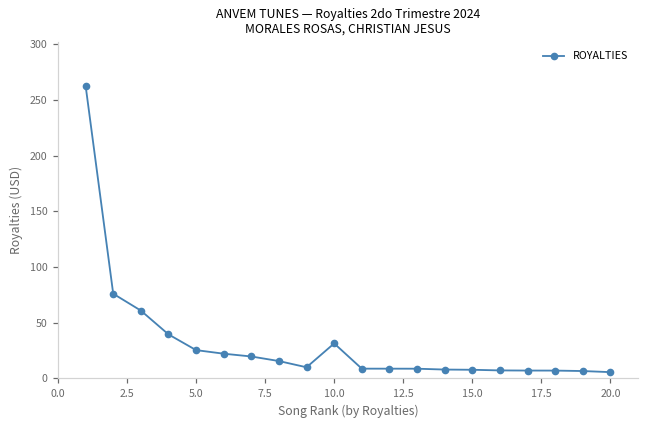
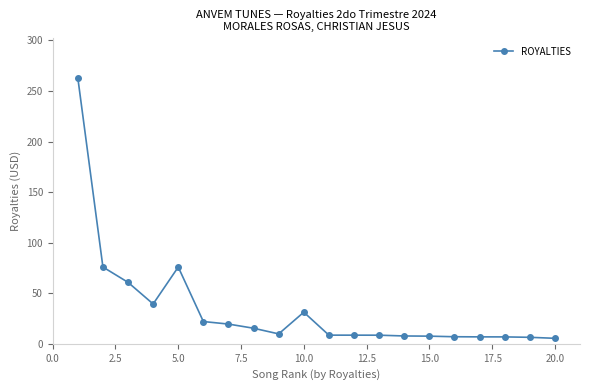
5.0: 25 -> 76
